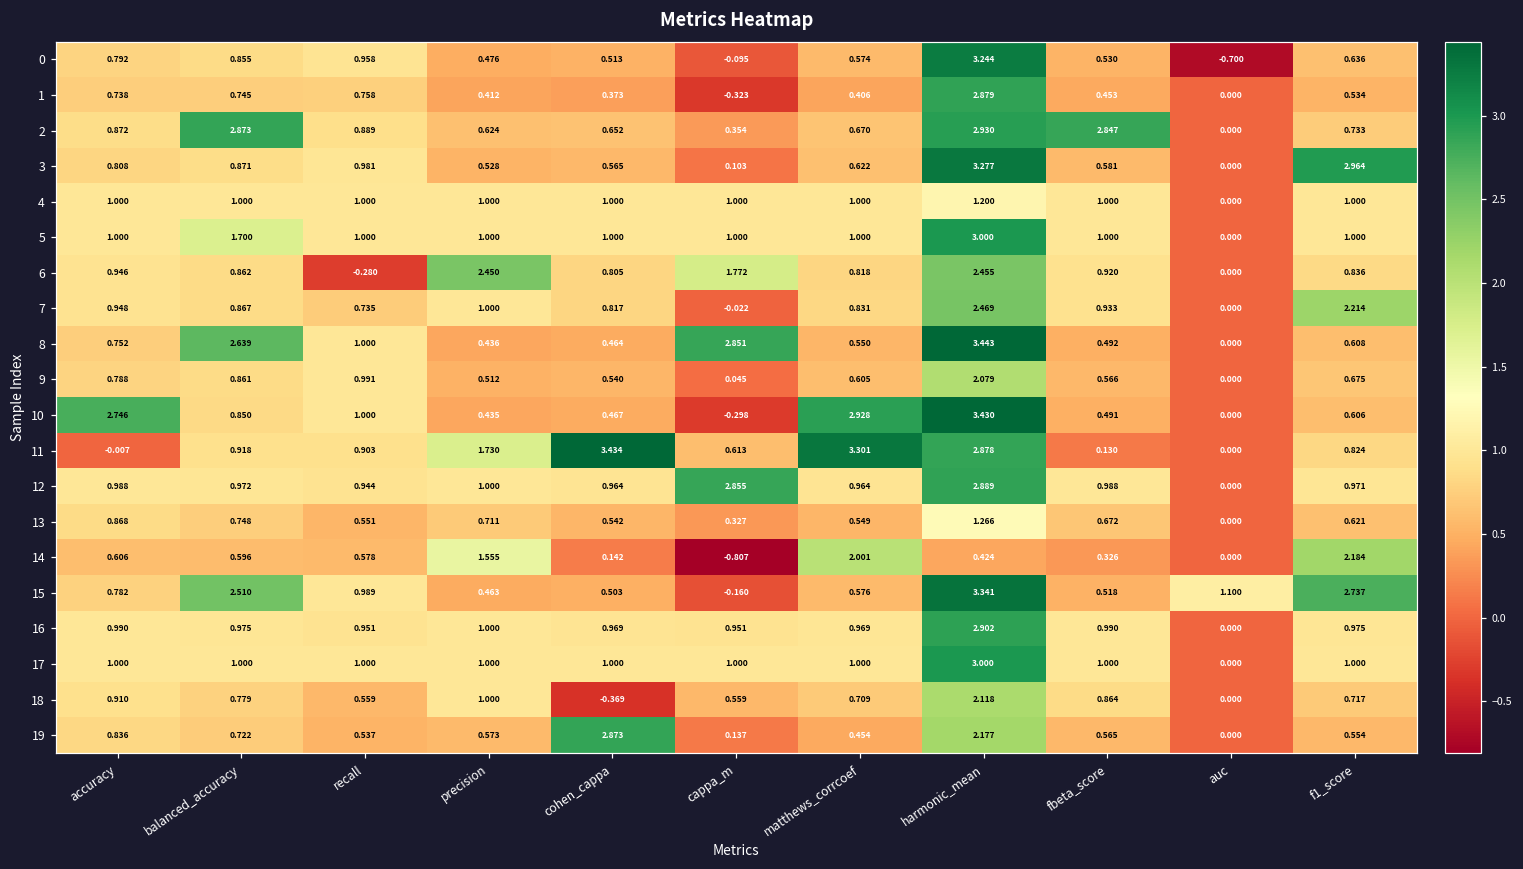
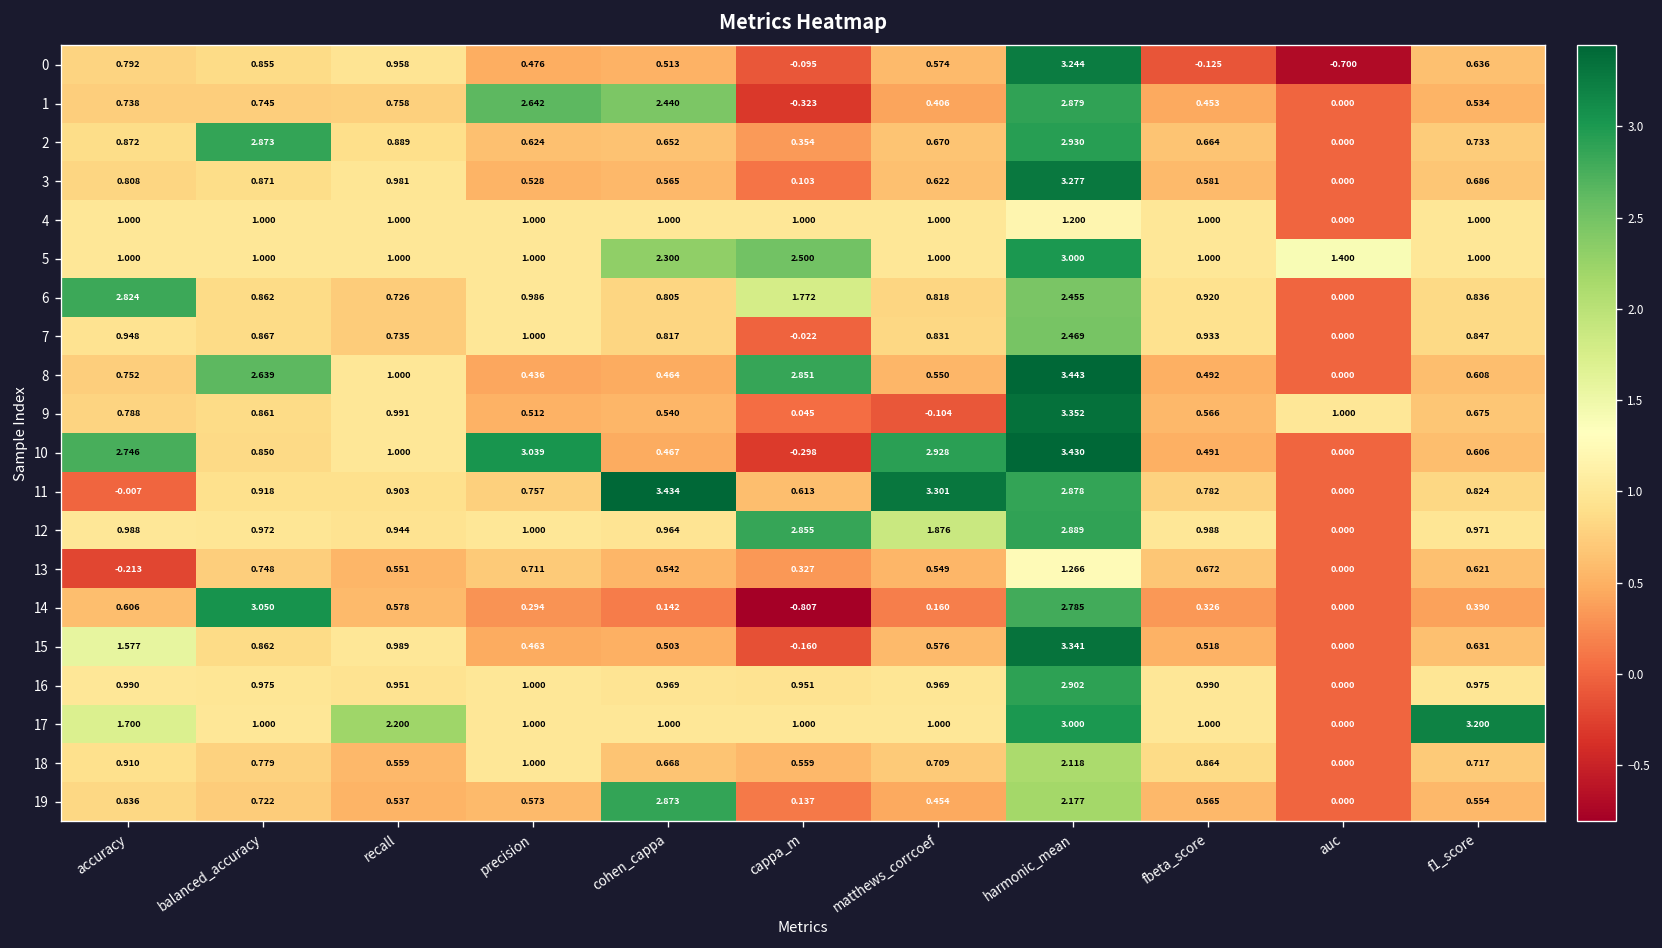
0, fbeta_score: 0.530 -> -0.125
1, precision: 0.412 -> 2.642
1, cohen_cappa: 0.373 -> 2.440
2, fbeta_score: 2.847 -> 0.664
3, f1_score: 2.964 -> 0.686
5, balanced_accuracy: 1.700 -> 1.000
5, cohen_cappa: 1.000 -> 2.300
5, cappa_m: 1.000 -> 2.500
5, auc: 0.000 -> 1.400
6, accuracy: 0.946 -> 2.824
6, recall: -0.280 -> 0.726
6, precision: 2.450 -> 0.986
7, f1_score: 2.214 -> 0.847
9, matthews_corrcoef: 0.605 -> -0.104
9, harmonic_mean: 2.079 -> 3.352
9, auc: 0.000 -> 1.000
10, precision: 0.435 -> 3.039
11, precision: 1.730 -> 0.757
11, fbeta_score: 0.130 -> 0.782
12, matthews_corrcoef: 0.964 -> 1.876
13, accuracy: 0.868 -> -0.213
14, balanced_accuracy: 0.596 -> 3.050
14, precision: 1.555 -> 0.294
14, matthews_corrcoef: 2.001 -> 0.160
14, harmonic_mean: 0.424 -> 2.785
14, f1_score: 2.184 -> 0.390
15, accuracy: 0.782 -> 1.577
15, balanced_accuracy: 2.510 -> 0.862
15, auc: 1.100 -> 0.000
15, f1_score: 2.737 -> 0.631
17, accuracy: 1.000 -> 1.700
17, recall: 1.000 -> 2.200
17, f1_score: 1.000 -> 3.200
18, cohen_cappa: -0.369 -> 0.668
